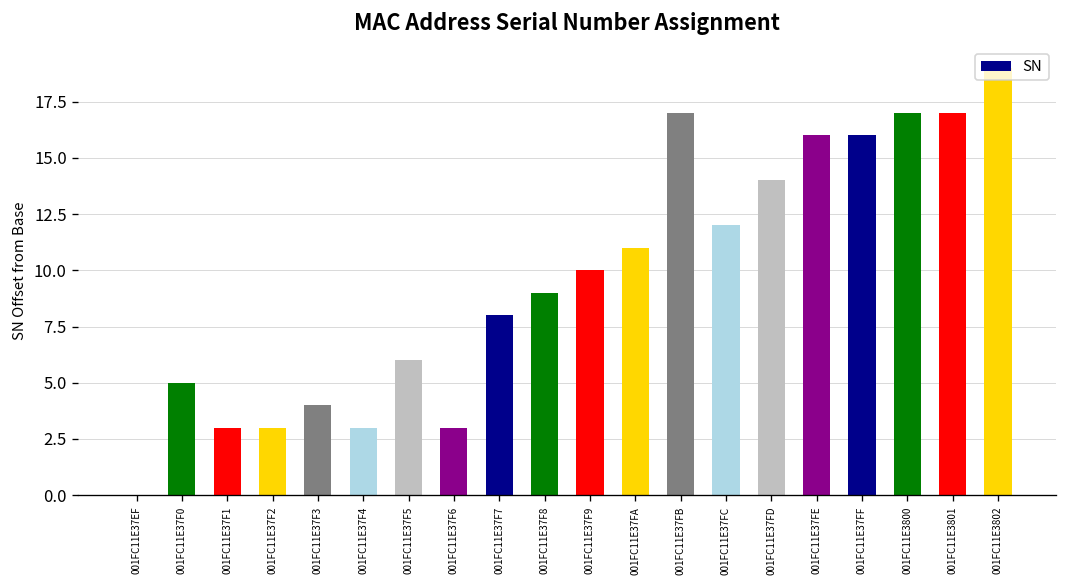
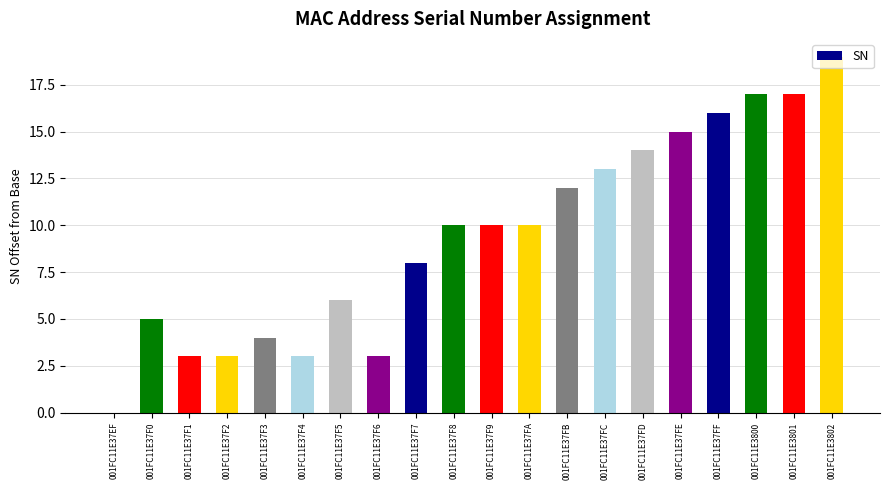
001FC11E37F8: 9.0 -> 10.0
001FC11E37FA: 11.0 -> 10.0
001FC11E37FB: 17.0 -> 12.0
001FC11E37FC: 12.0 -> 13.0
001FC11E37FE: 16.0 -> 15.0
